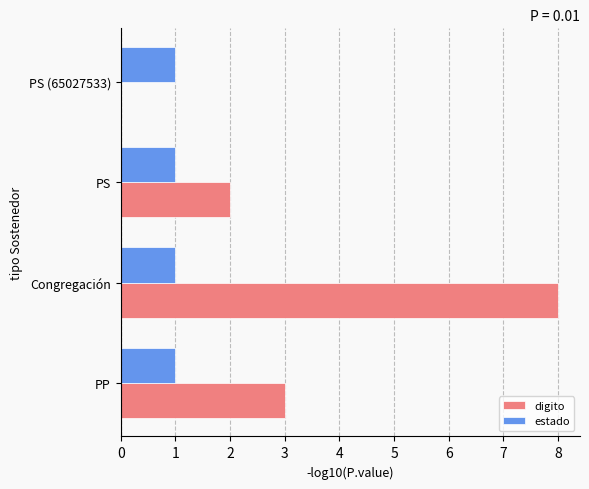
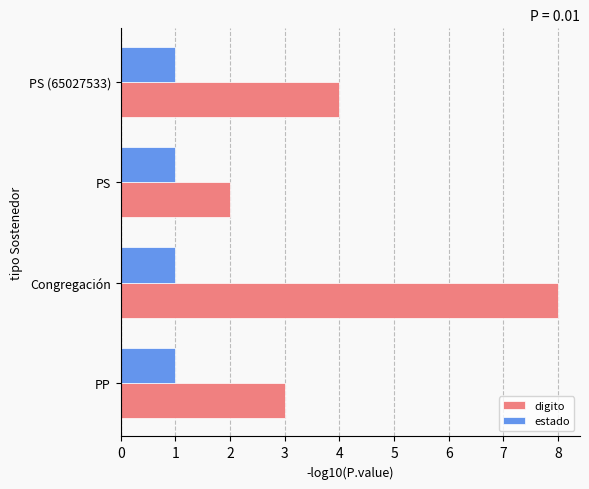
digito, PS (65027533): 0 -> 4
